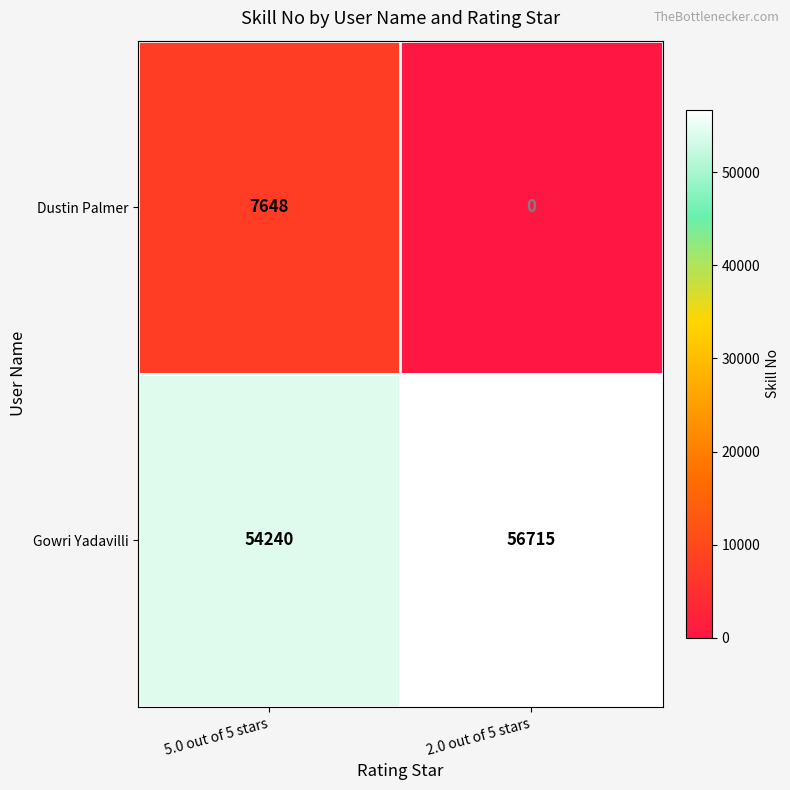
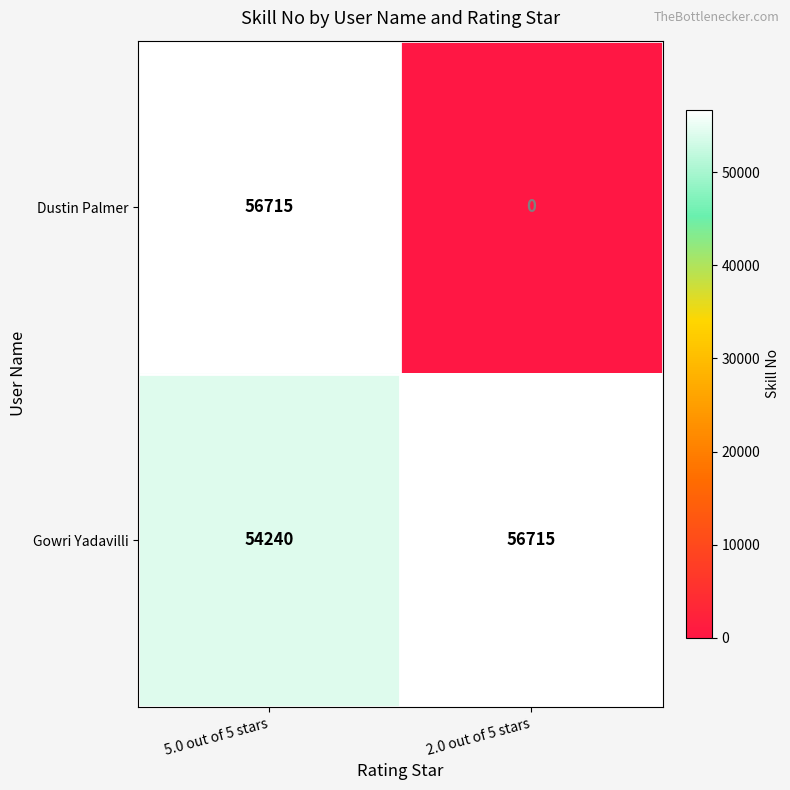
Dustin Palmer, 5.0 out of 5 stars: 7648 -> 56715
